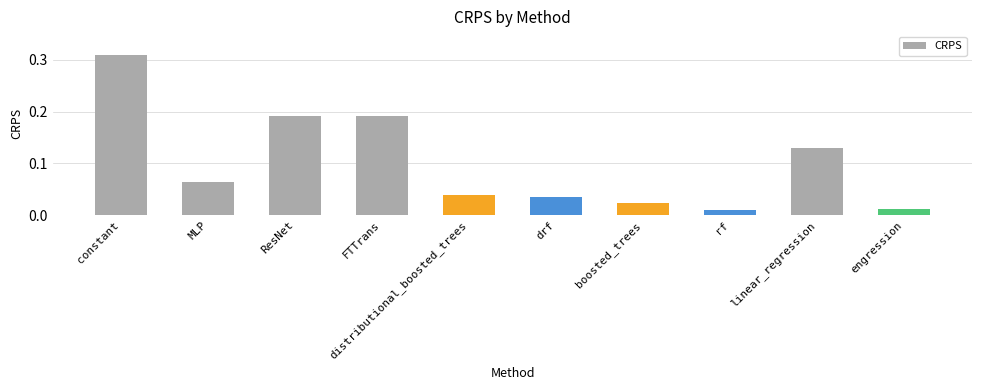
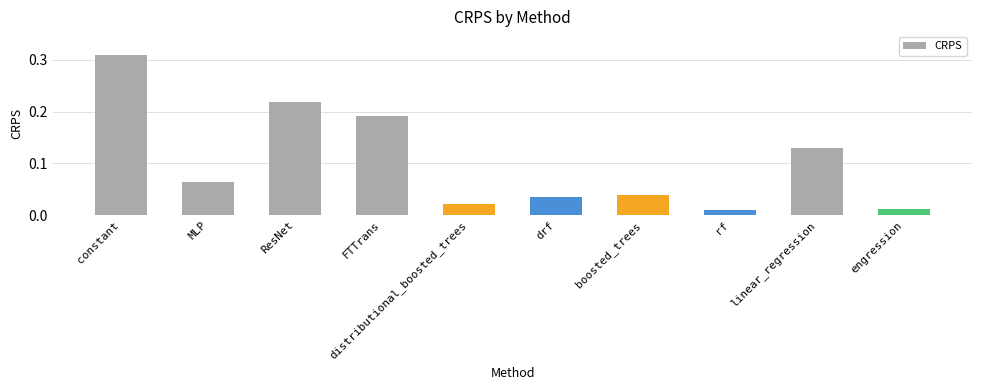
ResNet: 0.19 -> 0.22
distributional_boosted_trees: 0.04 -> 0.02
boosted_trees: 0.02 -> 0.04
